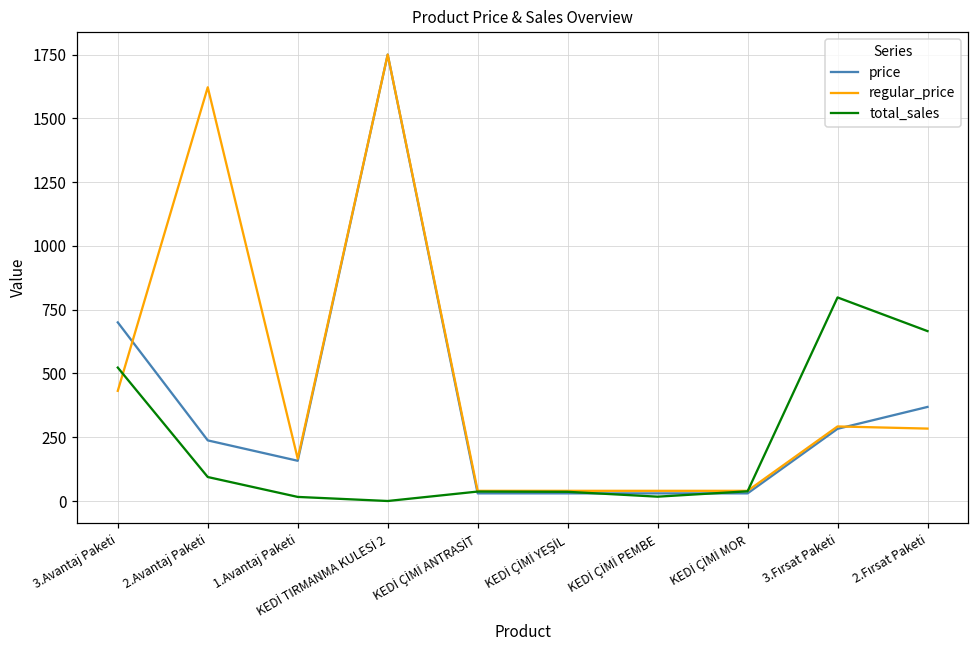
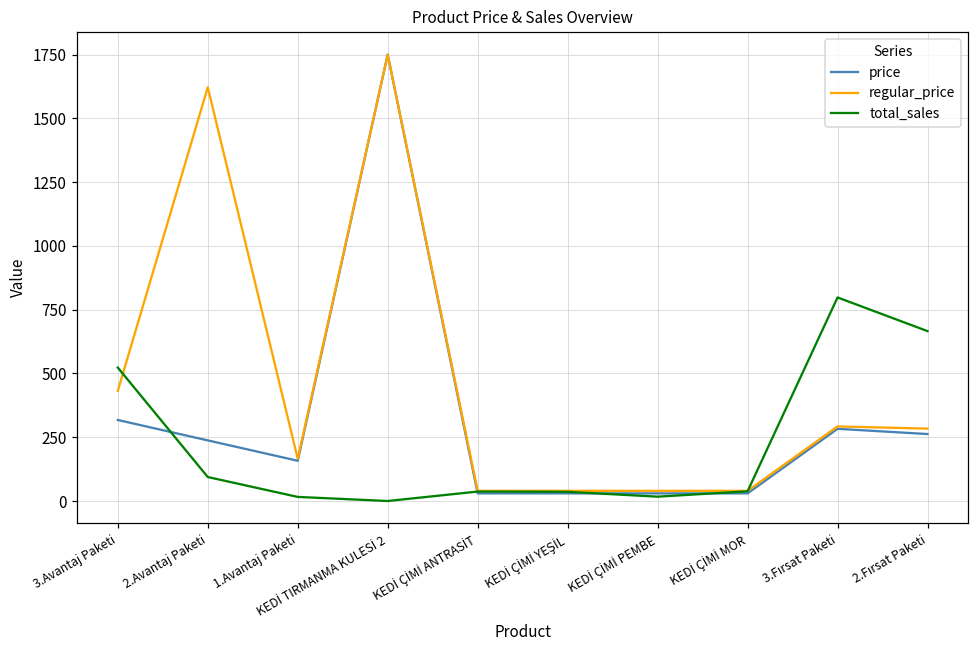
price, 3.Avantaj Paketi: 700 -> 320
price, 2.Fırsat Paketi: 370 -> 260
